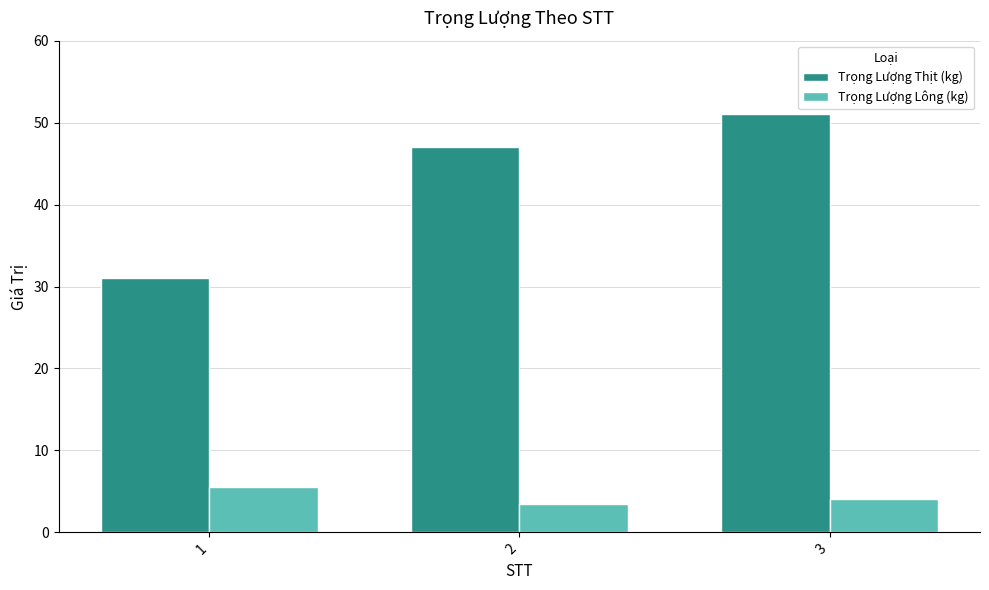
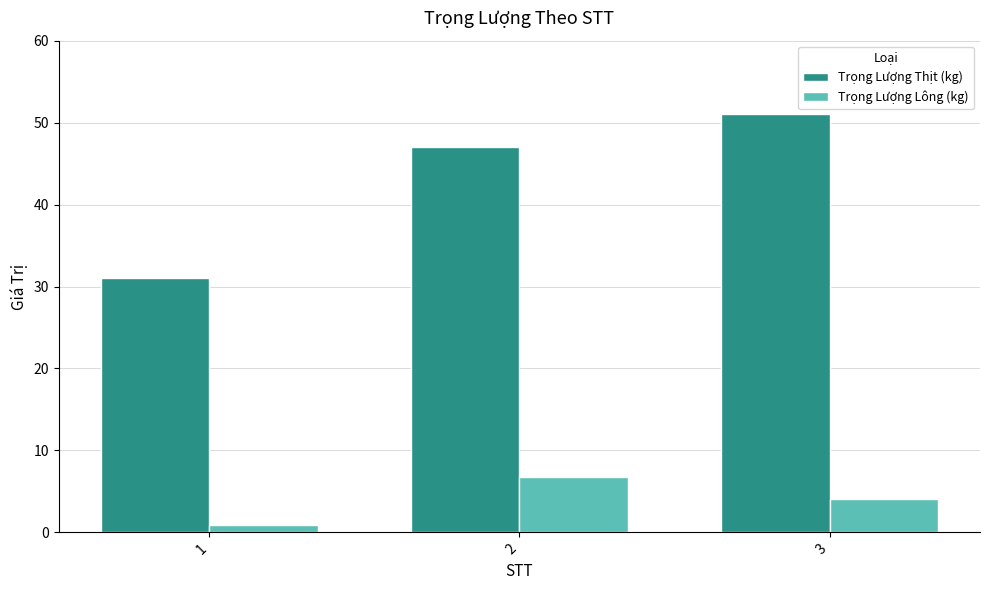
Trọng Lượng Lông (kg), 1: 6 -> 1
Trọng Lượng Lông (kg), 2: 4 -> 7
